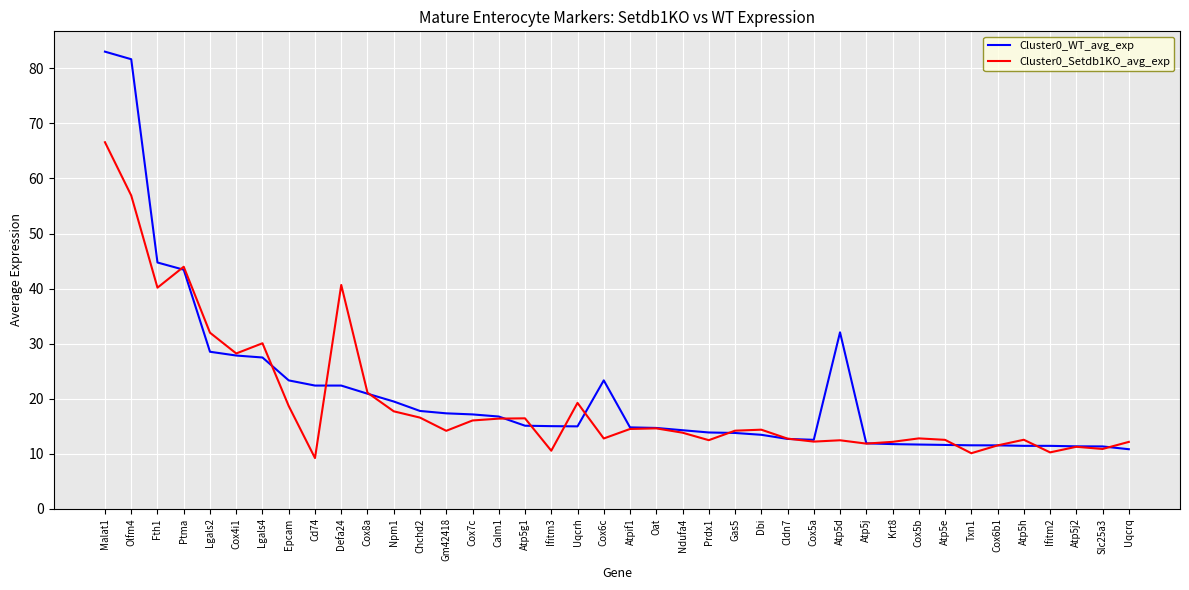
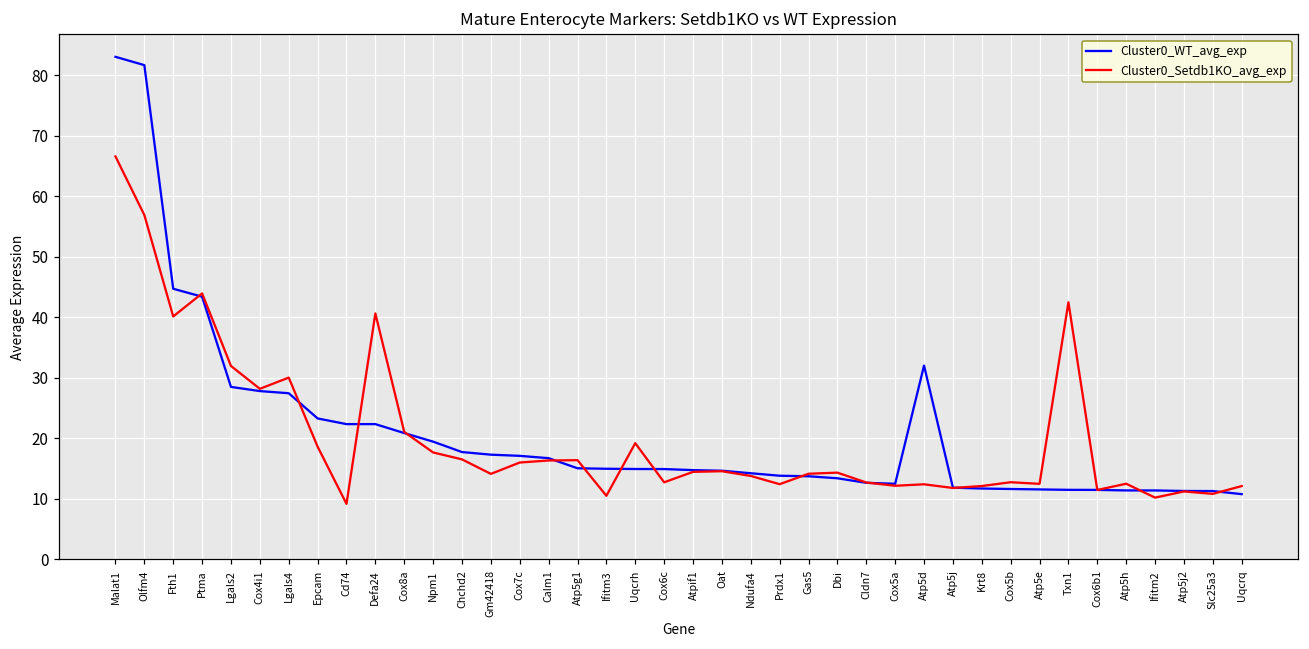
Cluster0_WT_avg_exp, Cox6c: 23 -> 15
Cluster0_Setdb1KO_avg_exp, Txn1: 10 -> 42
